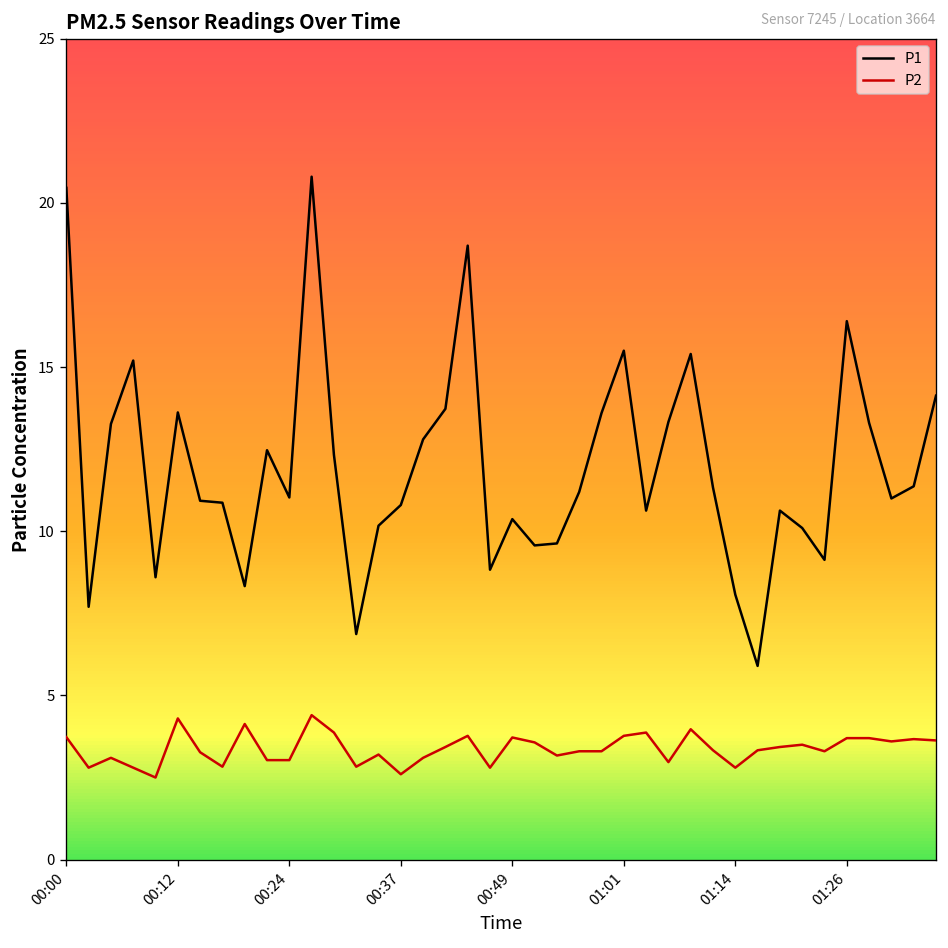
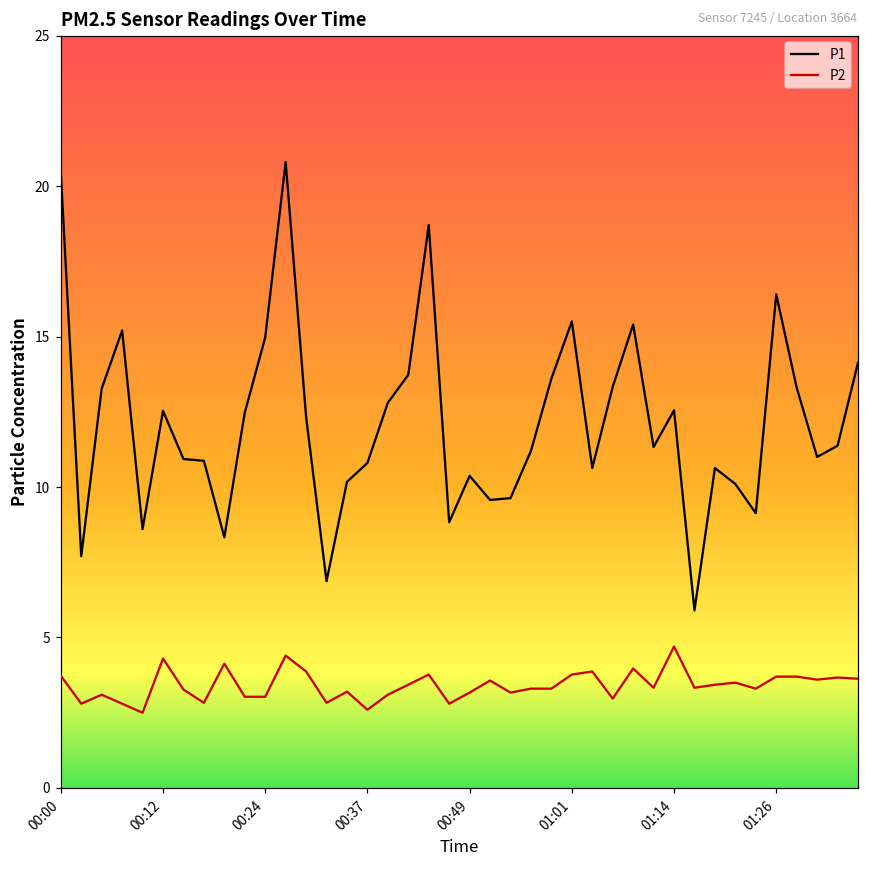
P1, 00:12: 13.6 -> 12.5
P1, 00:24: 11.0 -> 15.0
P2, 00:49: 3.7 -> 3.2
P1, 01:14: 8.1 -> 12.6
P2, 01:14: 2.8 -> 4.7
